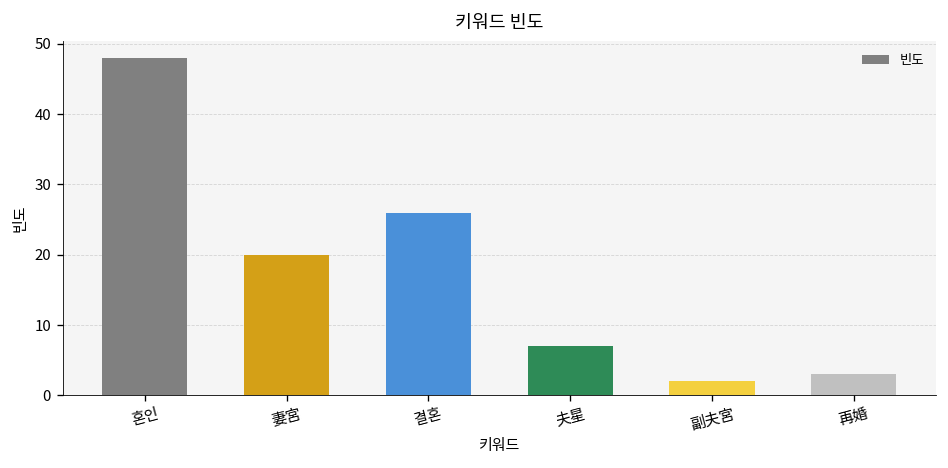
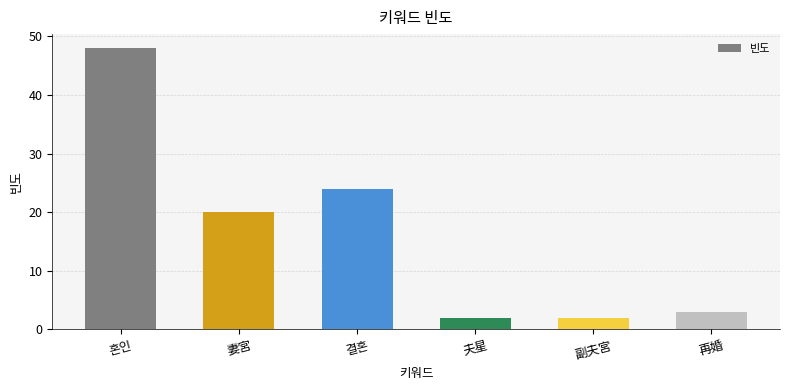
결혼: 26 -> 24
夫星: 7 -> 2
